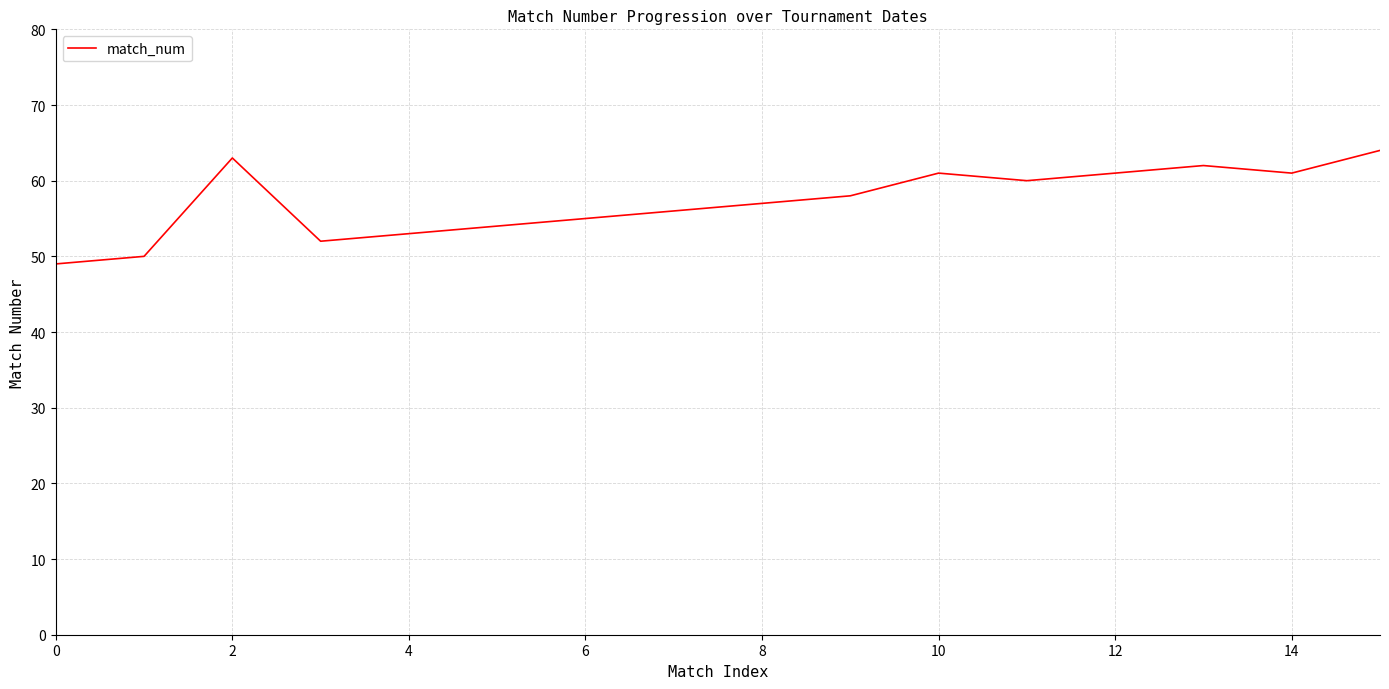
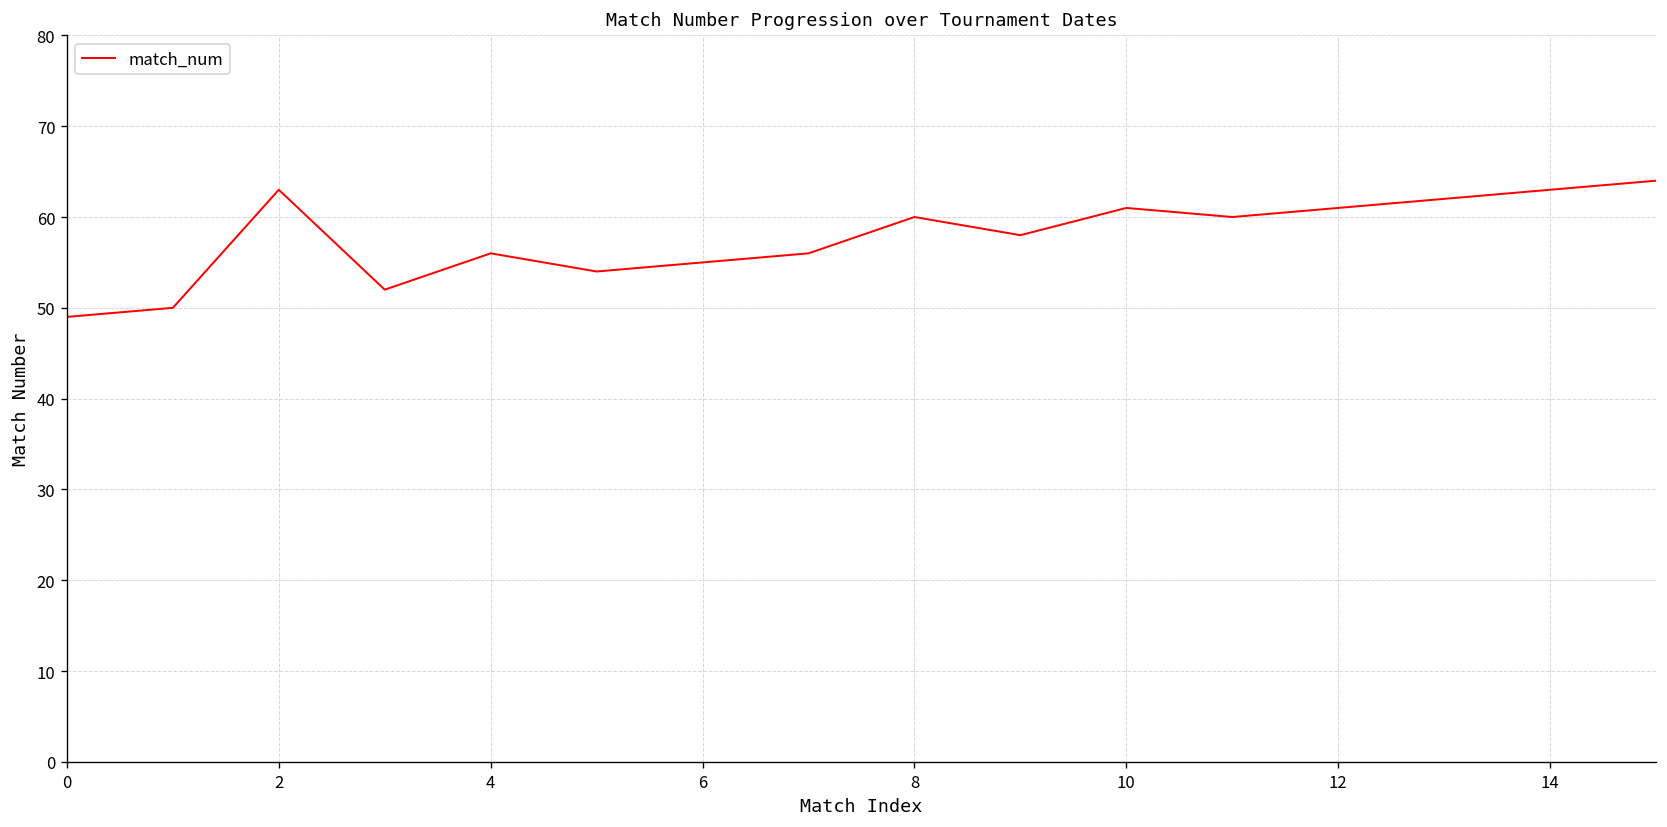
4: 53 -> 56
8: 57 -> 60
14: 61 -> 63
